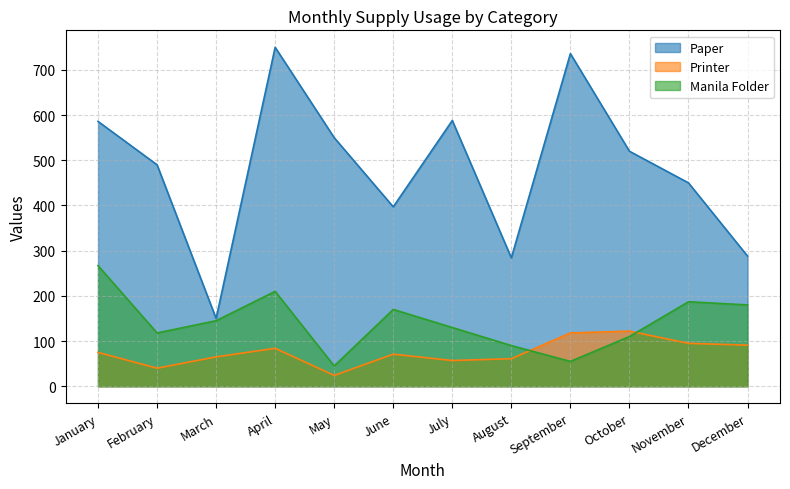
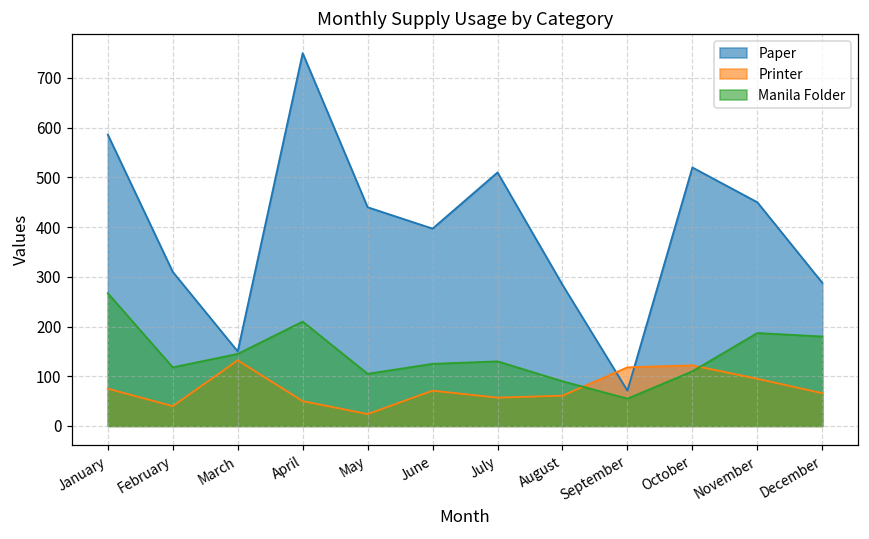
Paper, February: 490 -> 310
Printer, March: 70 -> 130
Printer, April: 80 -> 50
Paper, May: 550 -> 440
Manila Folder, May: 50 -> 110
Manila Folder, June: 170 -> 130
Paper, July: 590 -> 510
Paper, September: 740 -> 70
Printer, December: 90 -> 70
